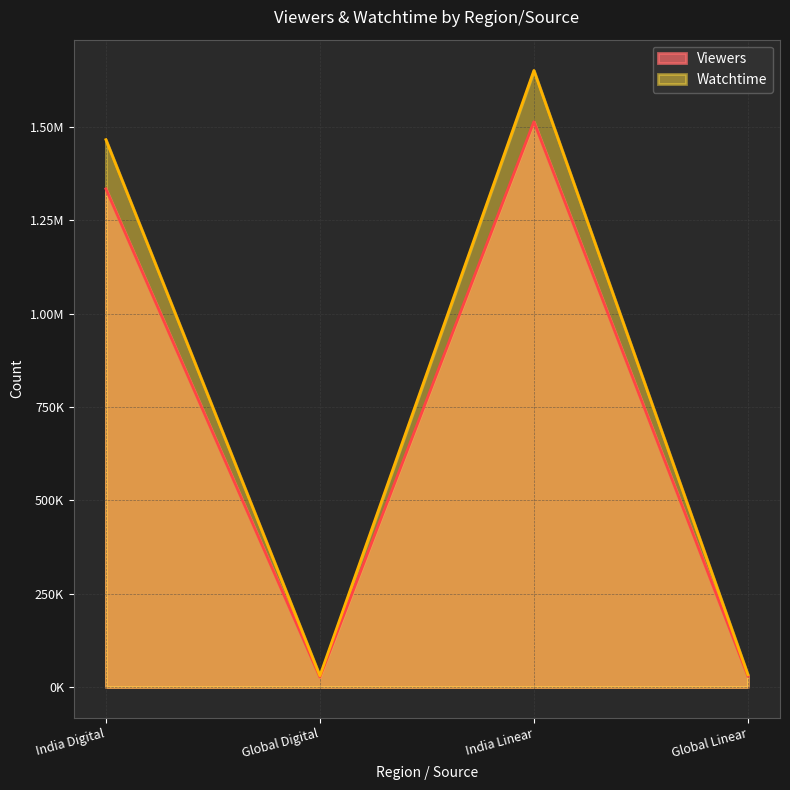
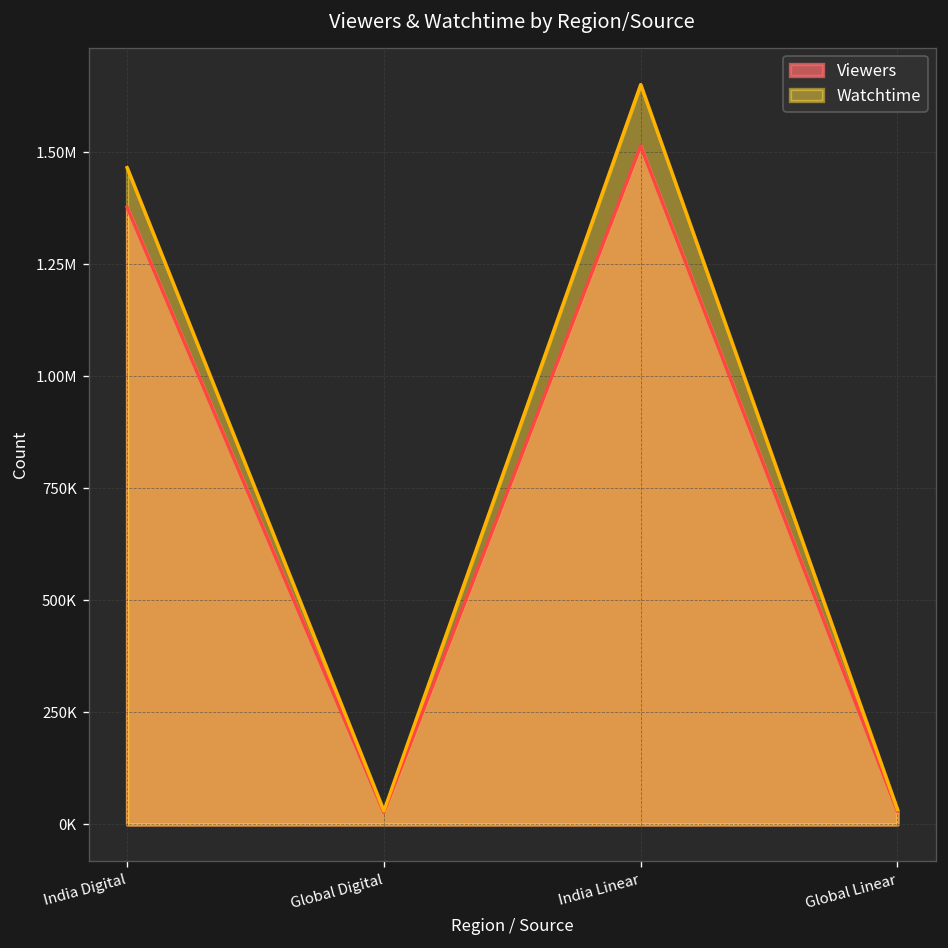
Viewers, India Digital: 1330000 -> 1380000
